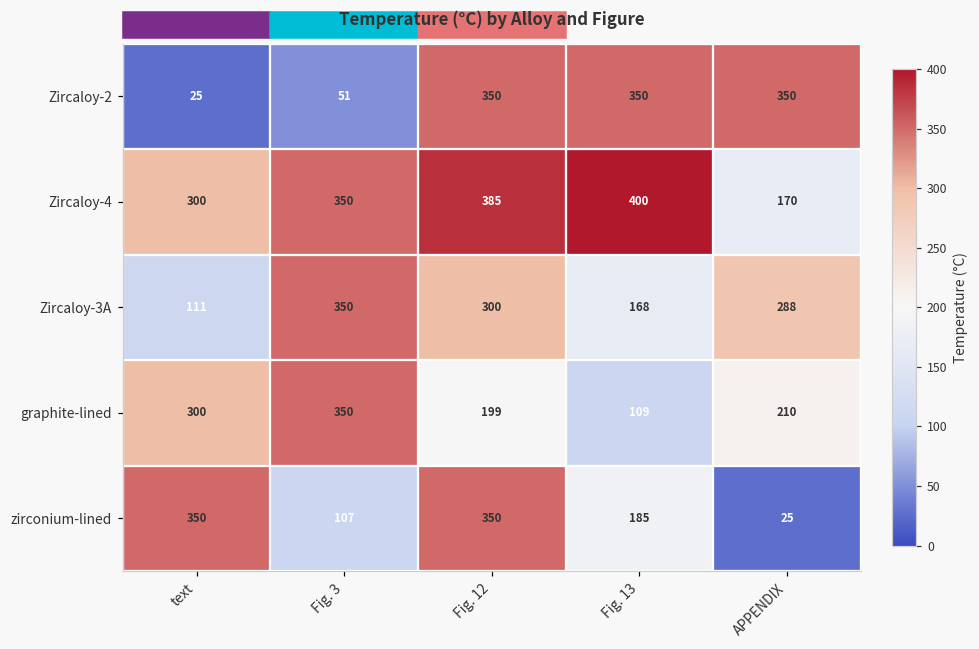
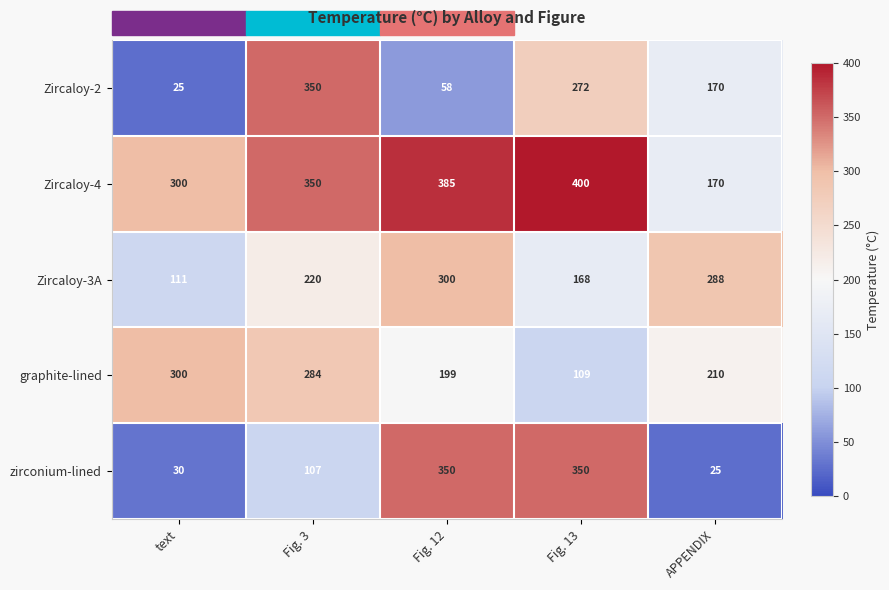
Zircaloy-2, Fig. 3: 51 -> 350
Zircaloy-2, Fig. 12: 350 -> 58
Zircaloy-2, Fig. 13: 350 -> 272
Zircaloy-2, APPENDIX: 350 -> 170
Zircaloy-3A, Fig. 3: 350 -> 220
graphite-lined, Fig. 3: 350 -> 284
zirconium-lined, text: 350 -> 30
zirconium-lined, Fig. 13: 185 -> 350
